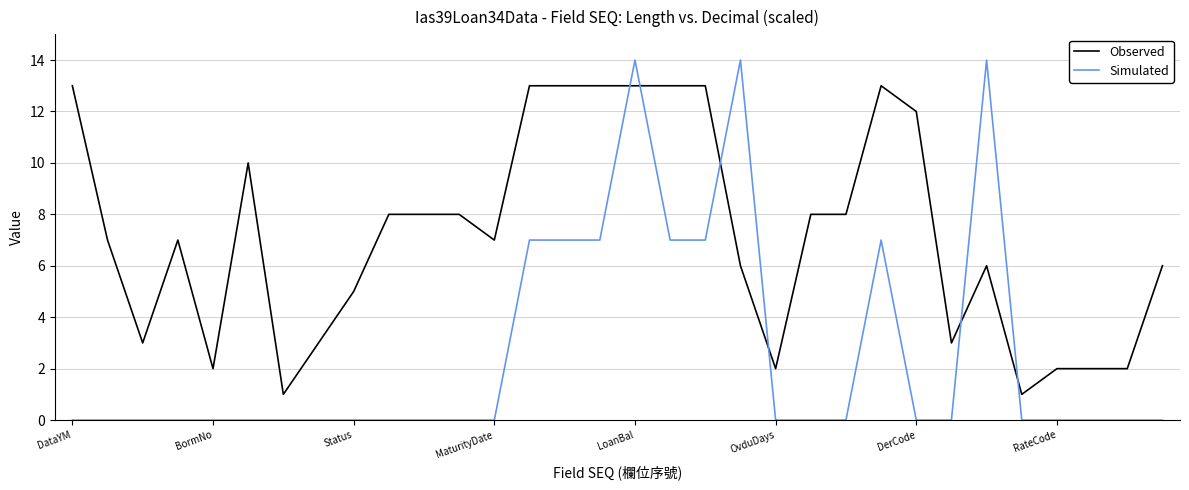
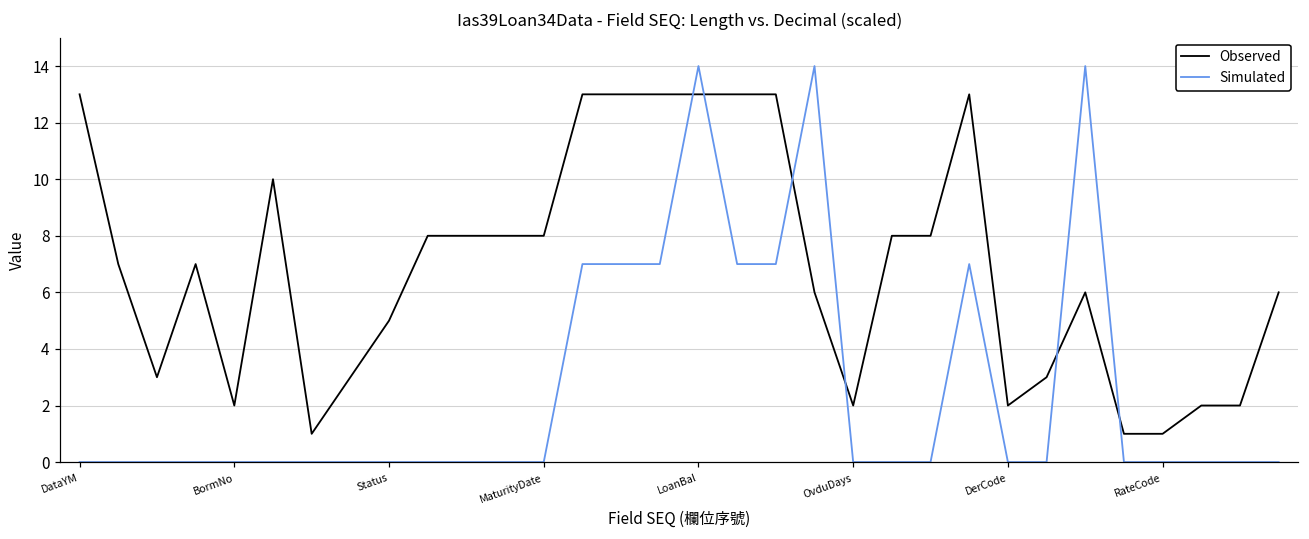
Observed, MaturityDate: 7 -> 8
Observed, DerCode: 12 -> 2
Observed, RateCode: 2 -> 1
